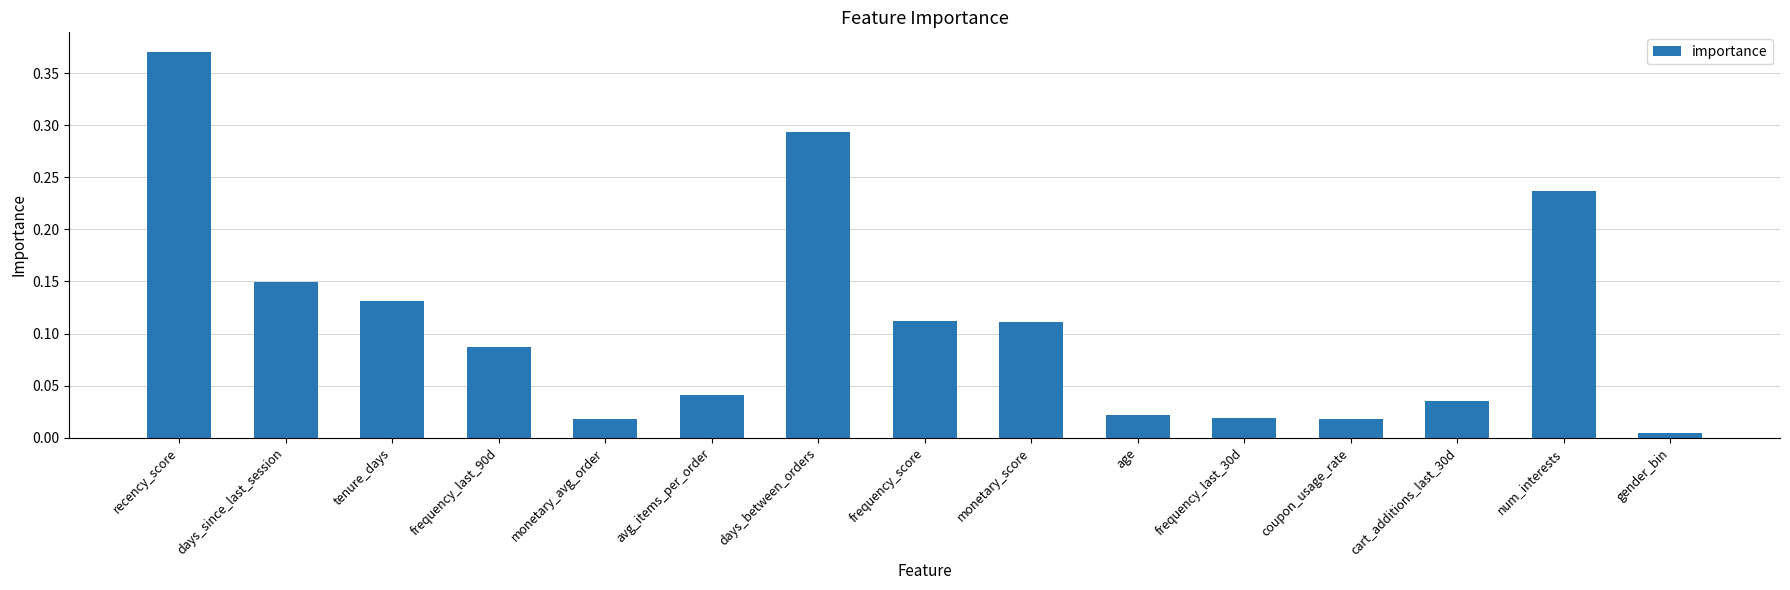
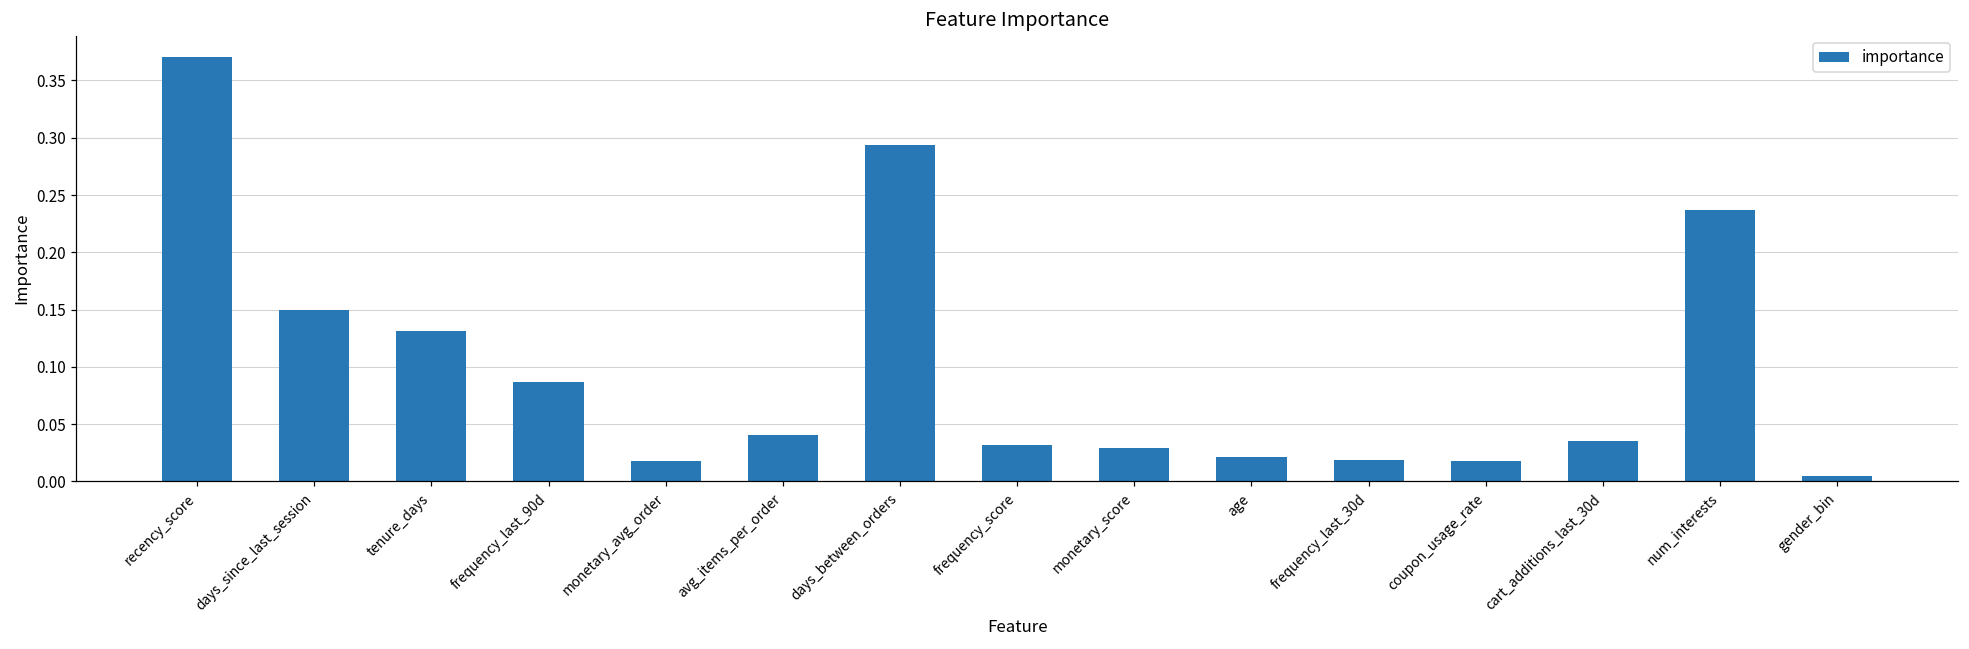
frequency_score: 0.112 -> 0.032
monetary_score: 0.111 -> 0.029
